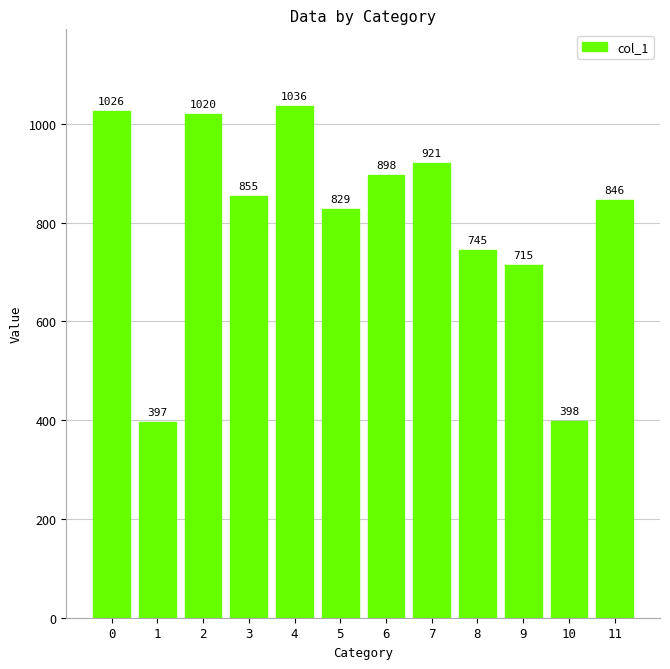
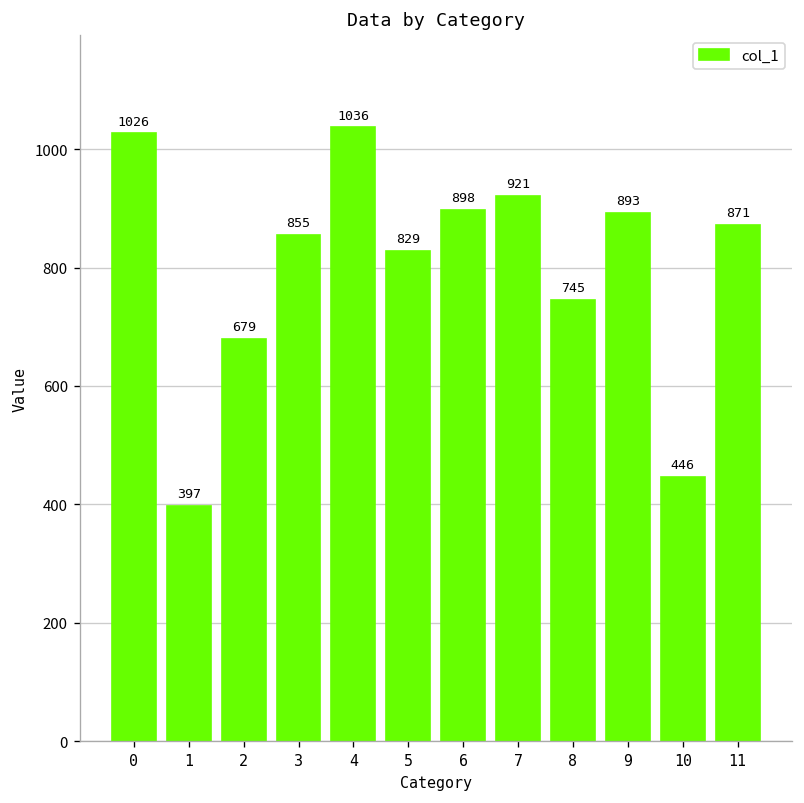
2: 1020 -> 679
9: 715 -> 893
10: 398 -> 446
11: 846 -> 871
